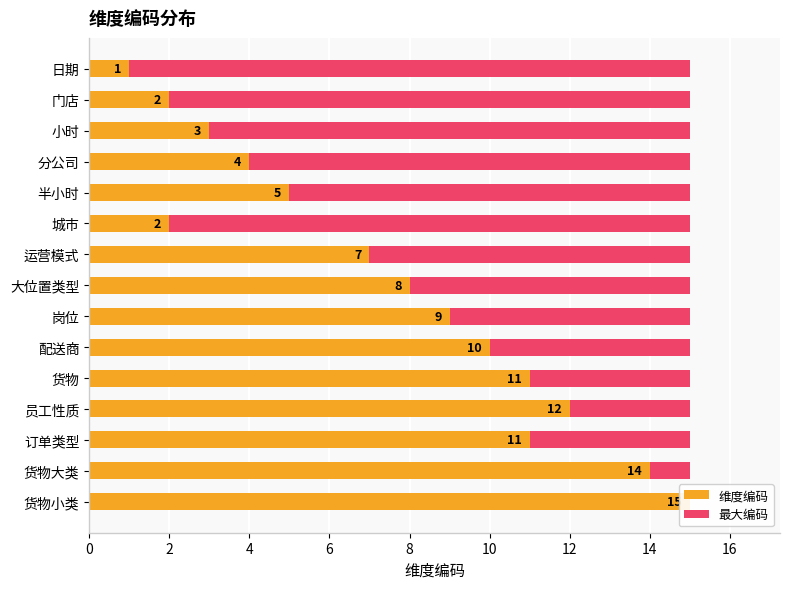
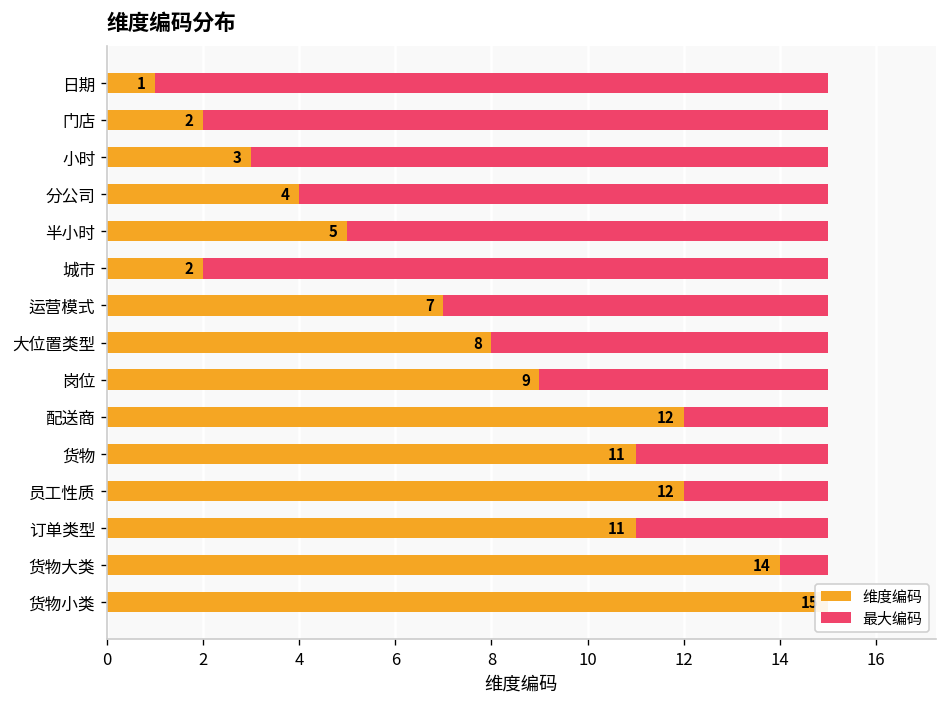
维度编码, 配送商: 10 -> 12
